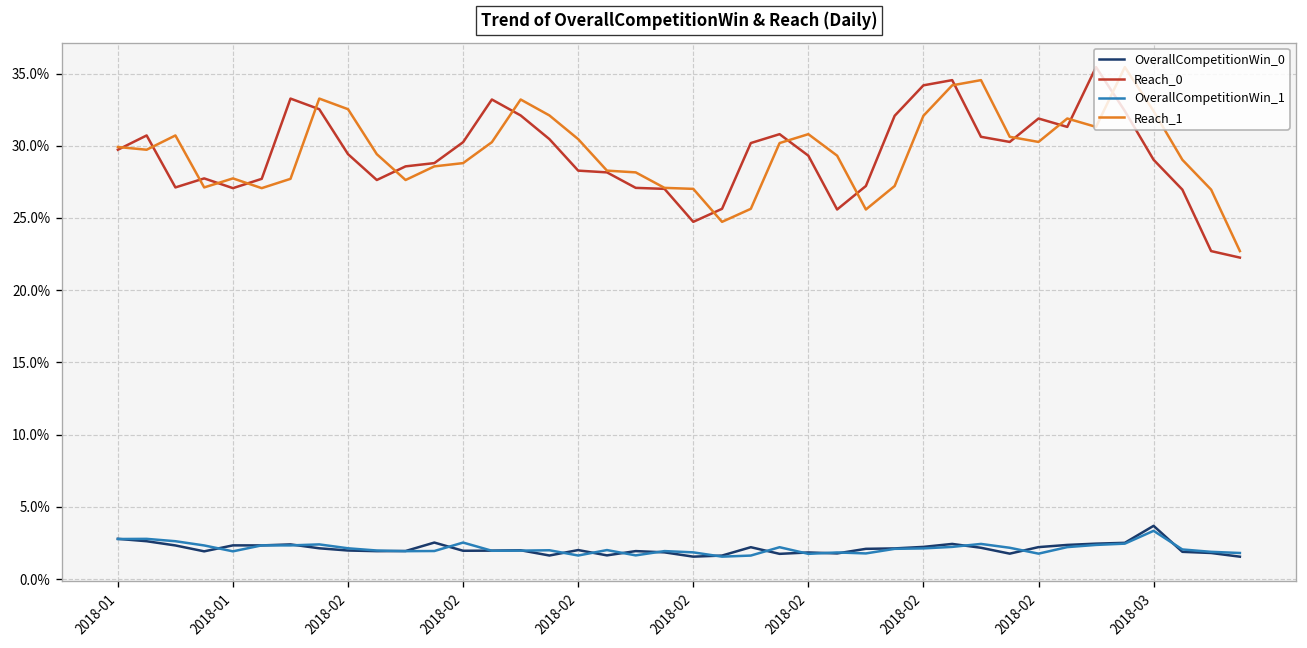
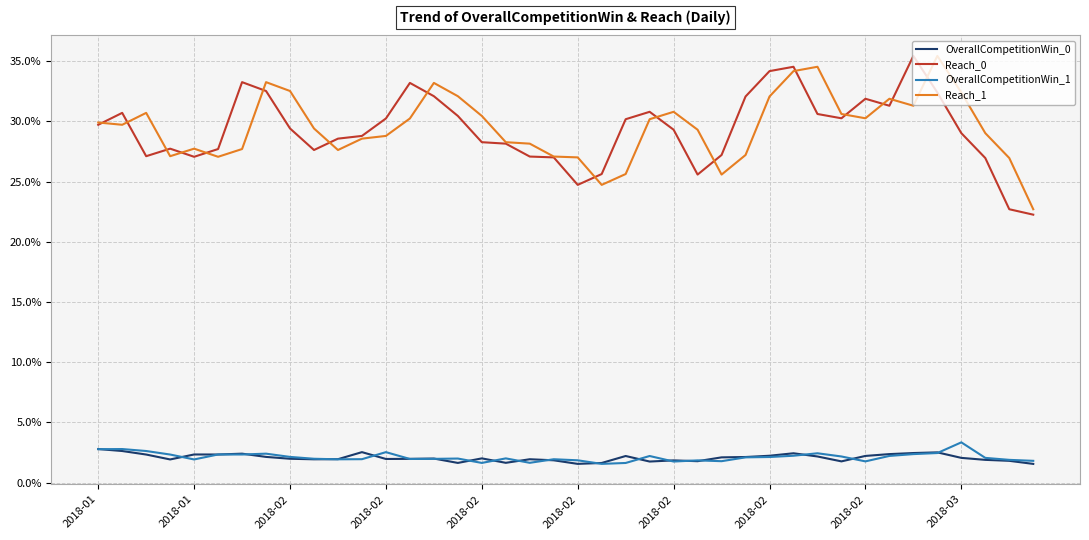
OverallCompetitionWin_0, 2018-03: 3.7% -> 2.1%
